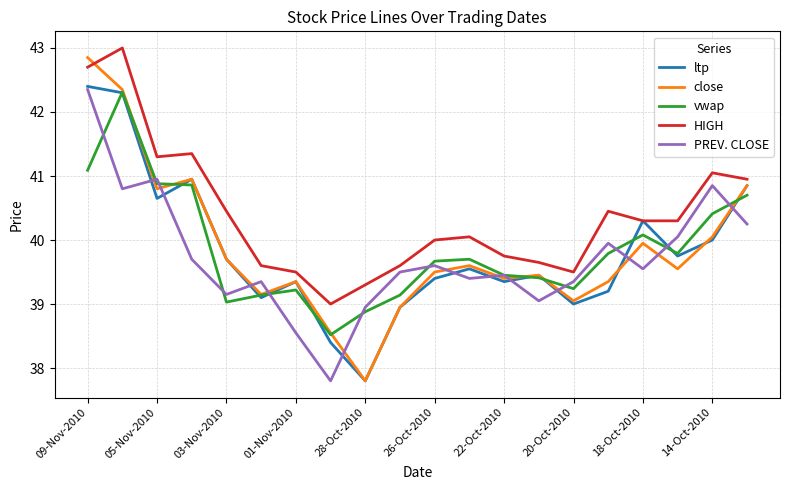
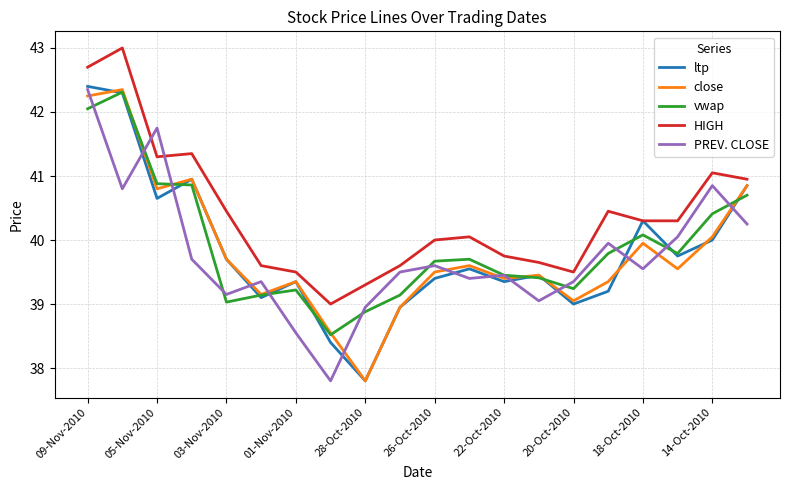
close, 09-Nov-2010: 42.9 -> 42.3
vwap, 09-Nov-2010: 41.1 -> 42.1
PREV. CLOSE, 05-Nov-2010: 41.0 -> 41.8
